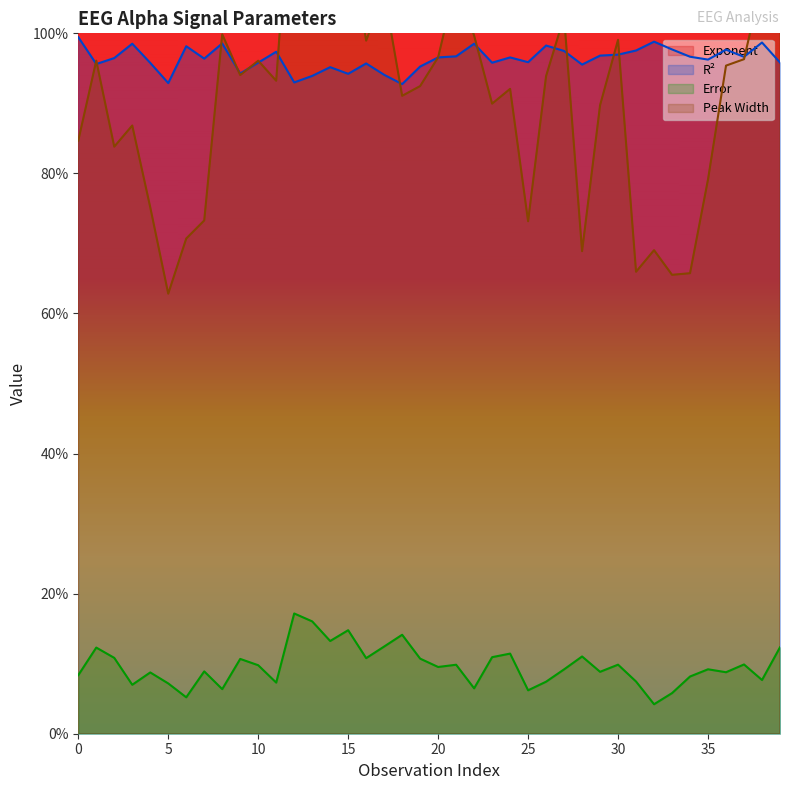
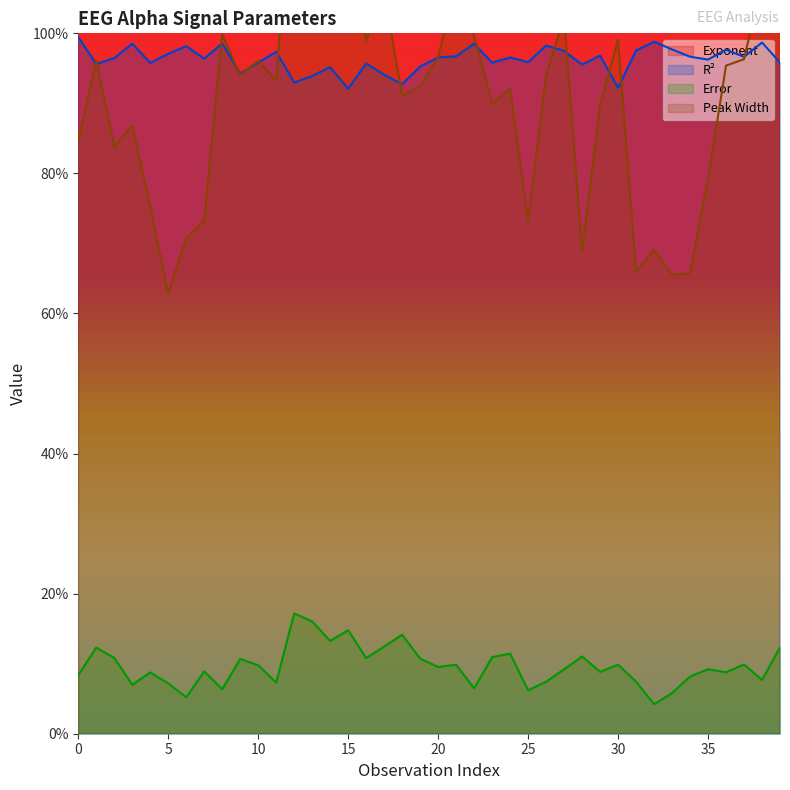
R², 5: 93% -> 97%
R², 15: 94% -> 92%
R², 30: 97% -> 92%
